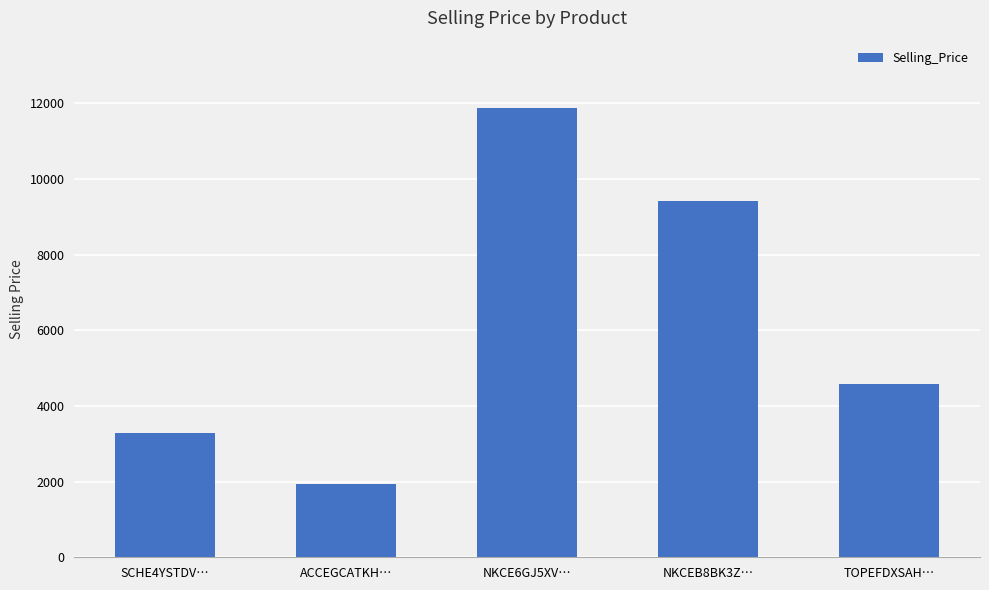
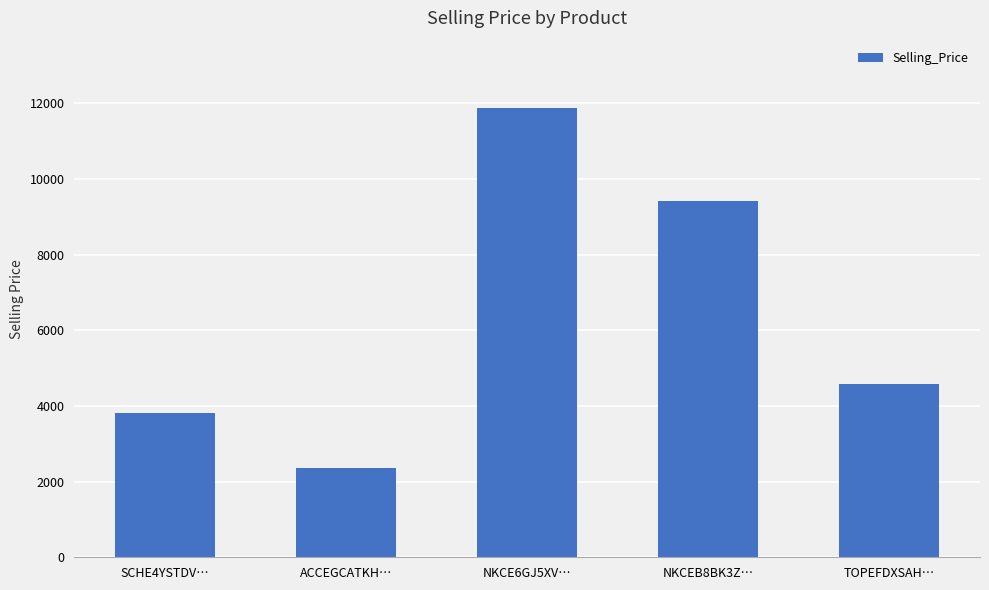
SCHE4YSTDV…: 3300 -> 3800
ACCEGCATKH…: 1900 -> 2300
